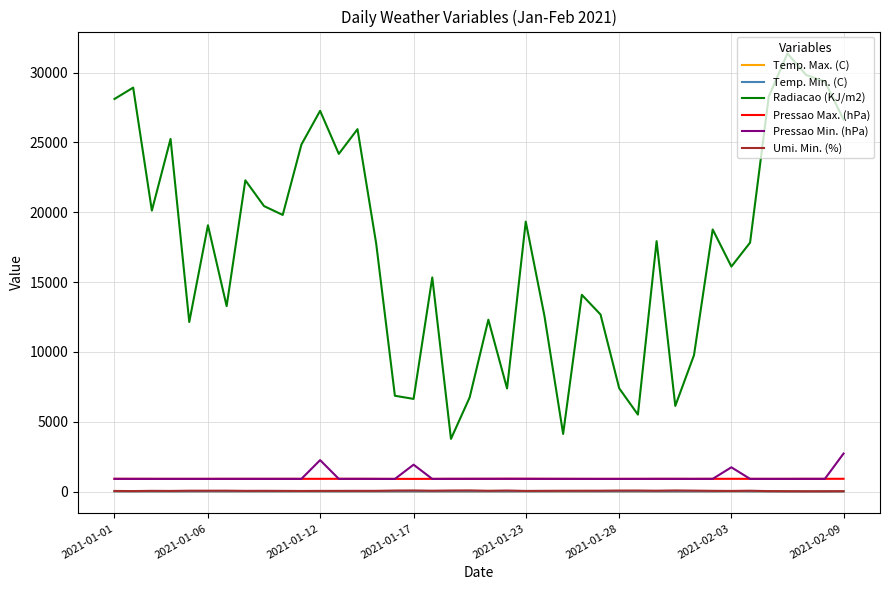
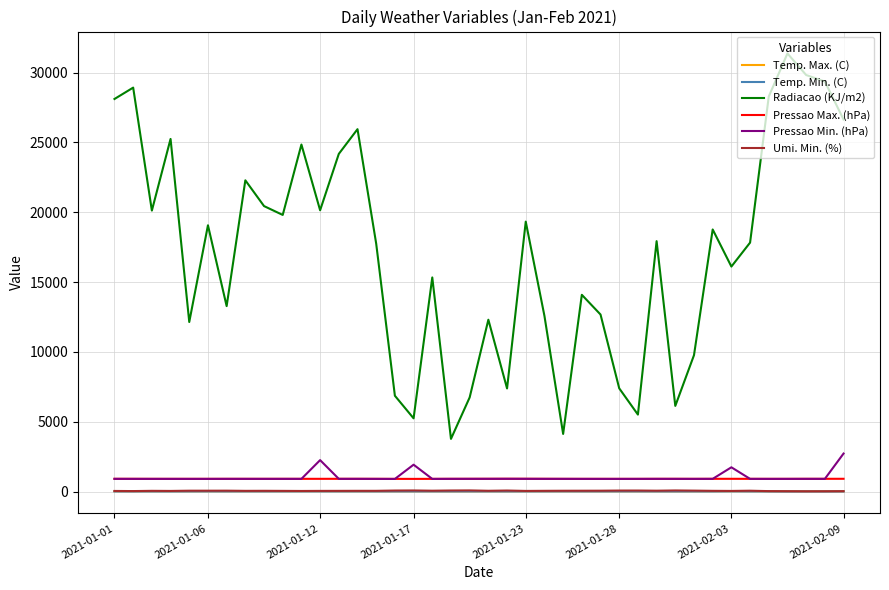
Radiacao (KJ/m2), 2021-01-12: 27300 -> 20100
Radiacao (KJ/m2), 2021-01-17: 6600 -> 5300
